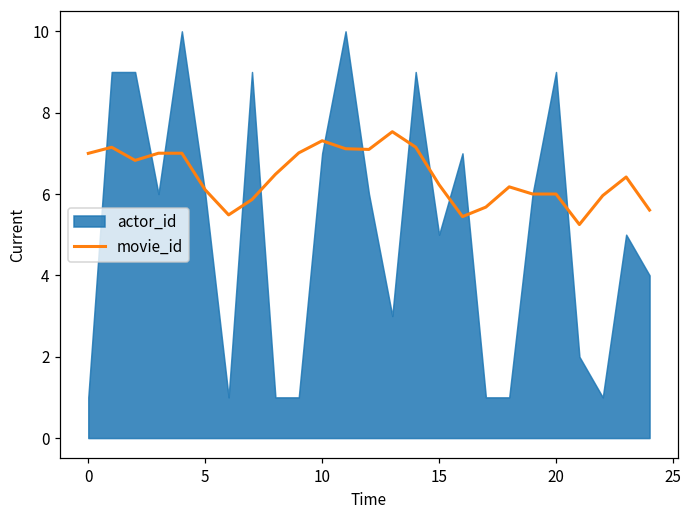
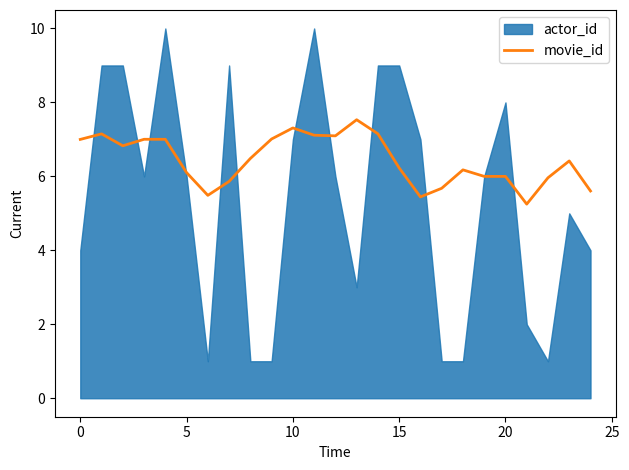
actor_id, 0: 1 -> 4
actor_id, 15: 5 -> 9
actor_id, 20: 9 -> 8
